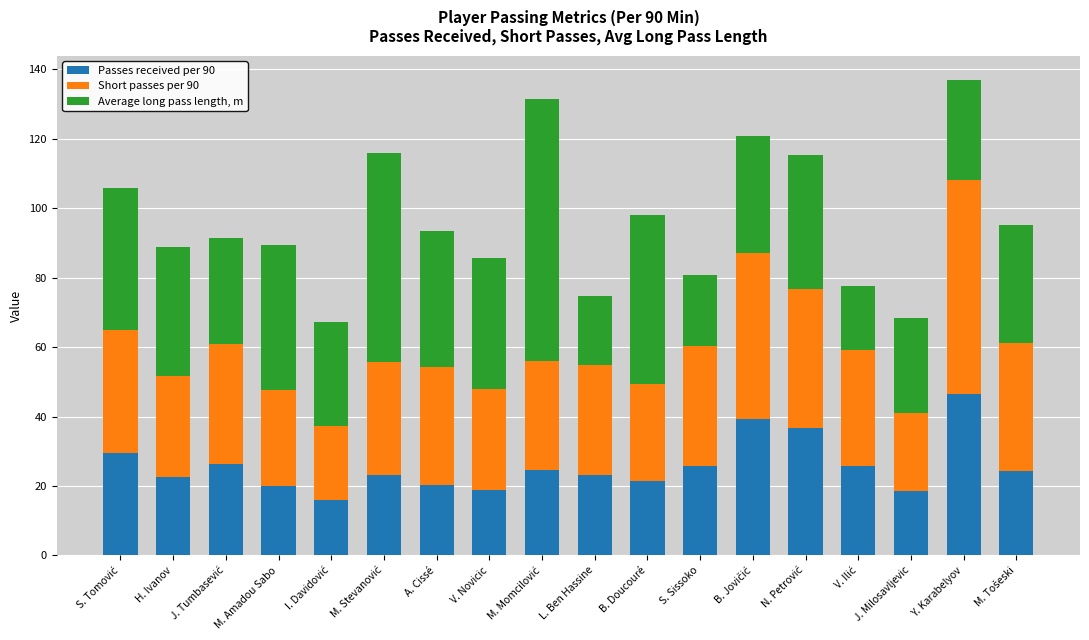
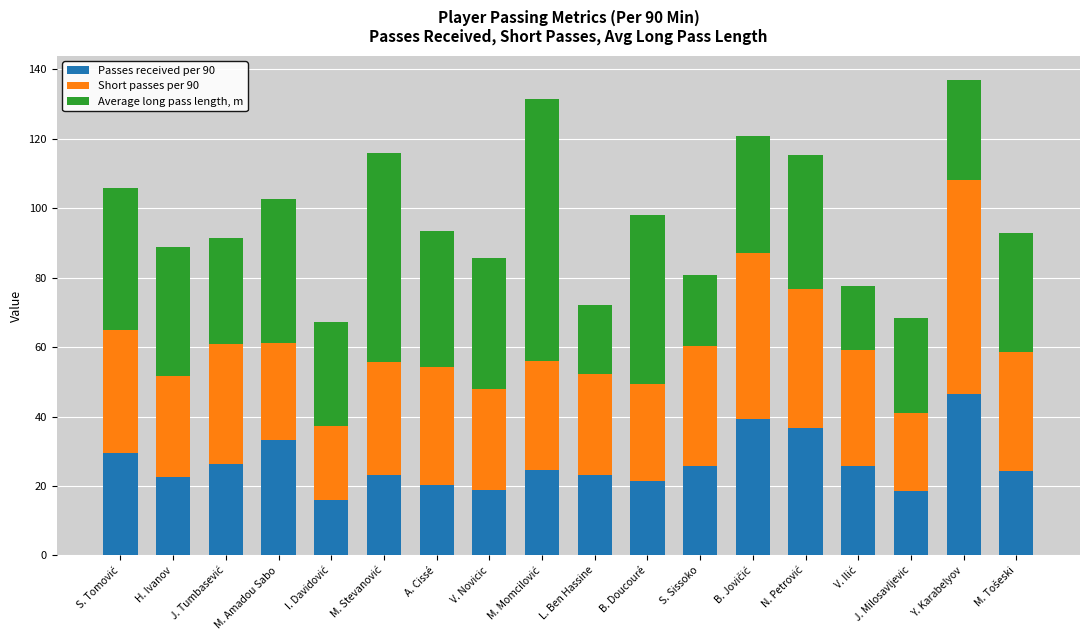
Passes received per 90, M. Amadou Sabo: 20 -> 33
Short passes per 90, L. Ben Hassine: 32 -> 29
Short passes per 90, M. Tošeski: 37 -> 34
